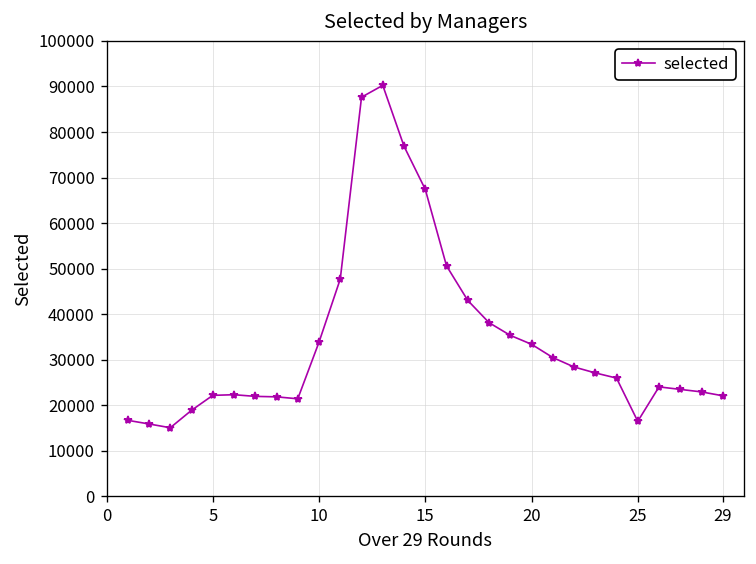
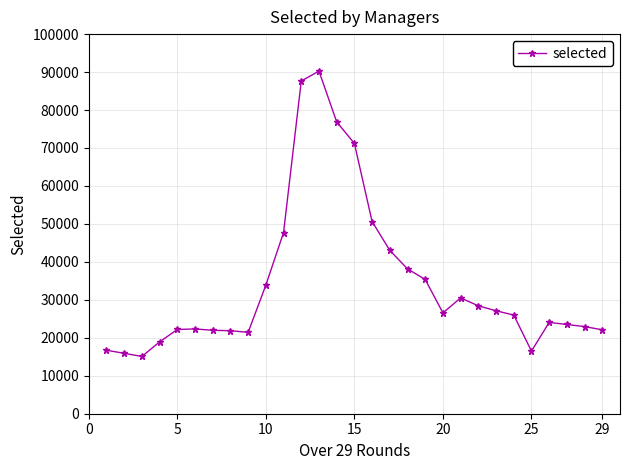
15: 67000 -> 71000
20: 33000 -> 27000
